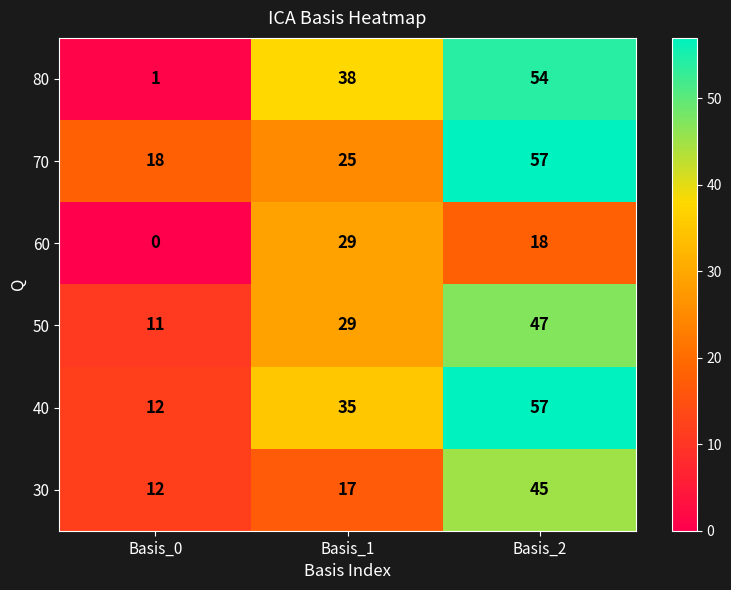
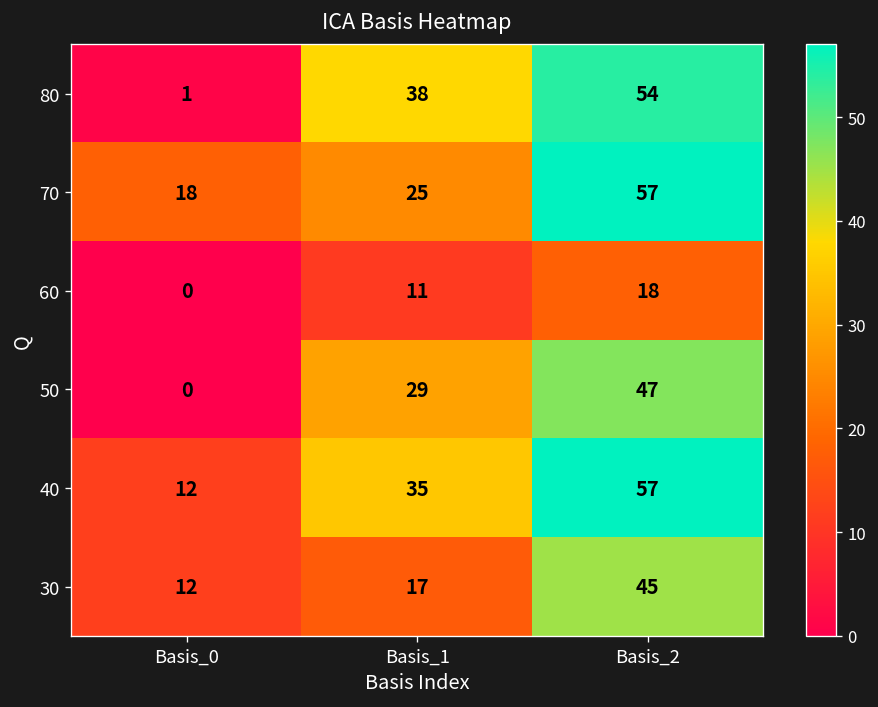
60, Basis_1: 29 -> 11
50, Basis_0: 11 -> 0
